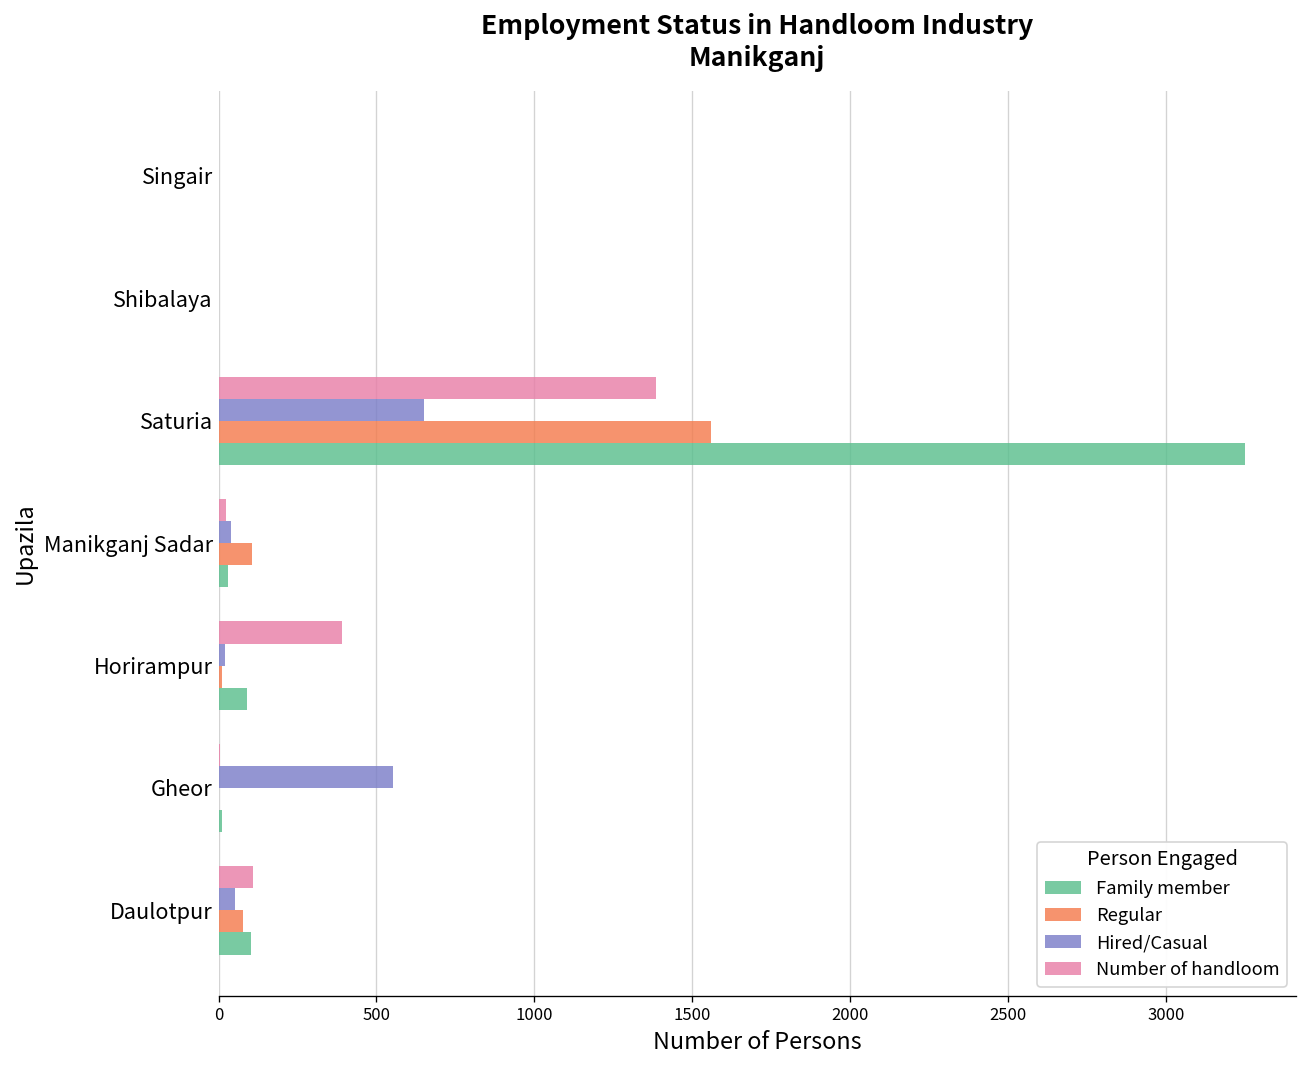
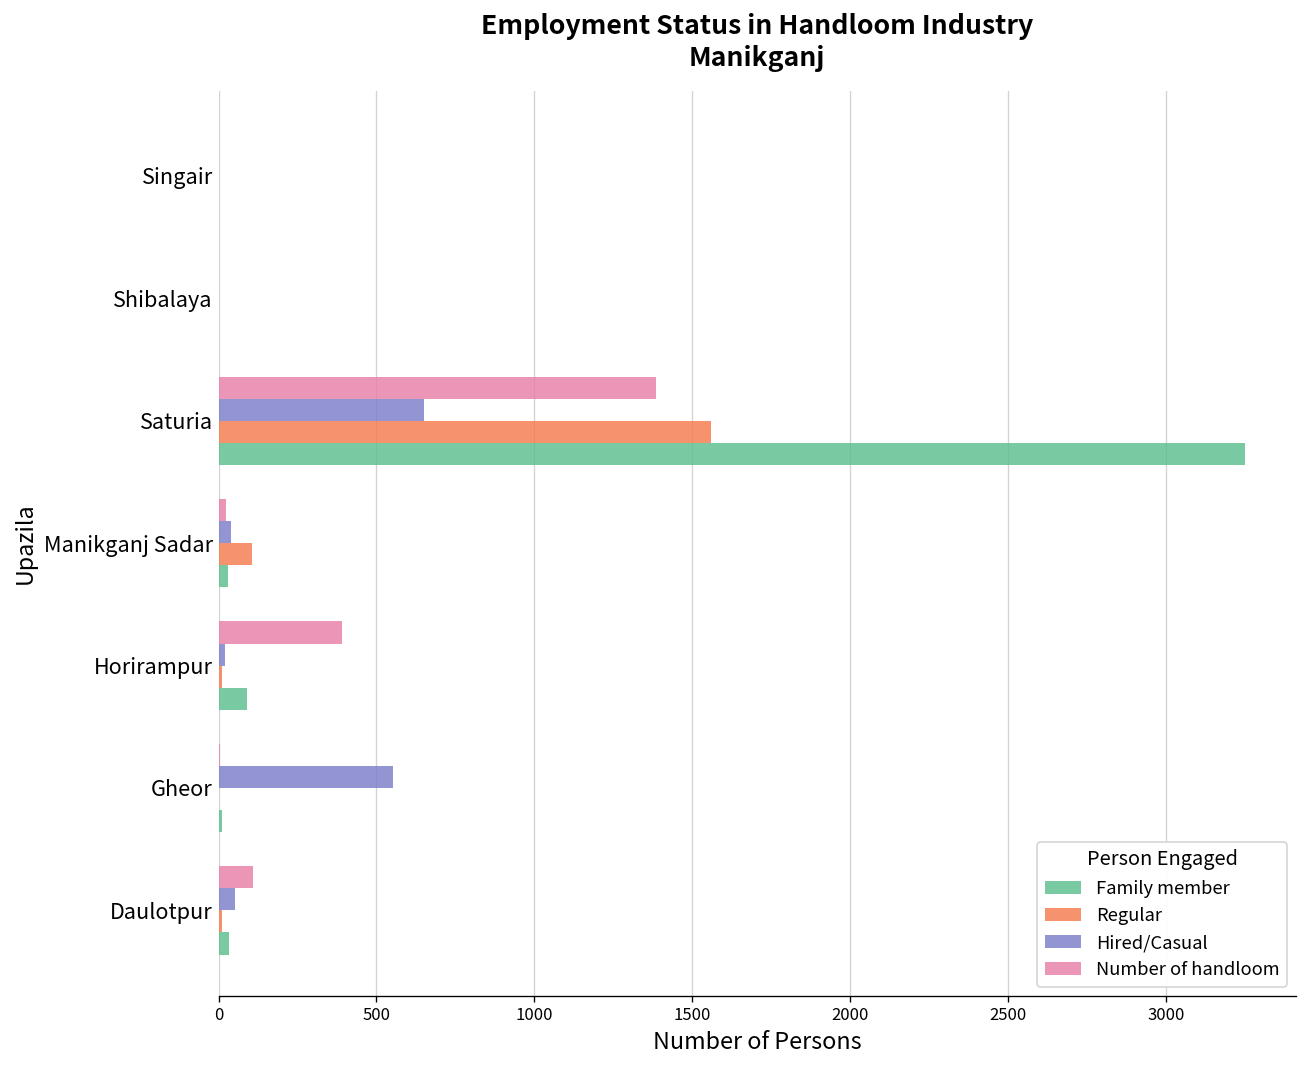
Regular, Daulotpur: 80 -> 10
Family member, Daulotpur: 100 -> 30
